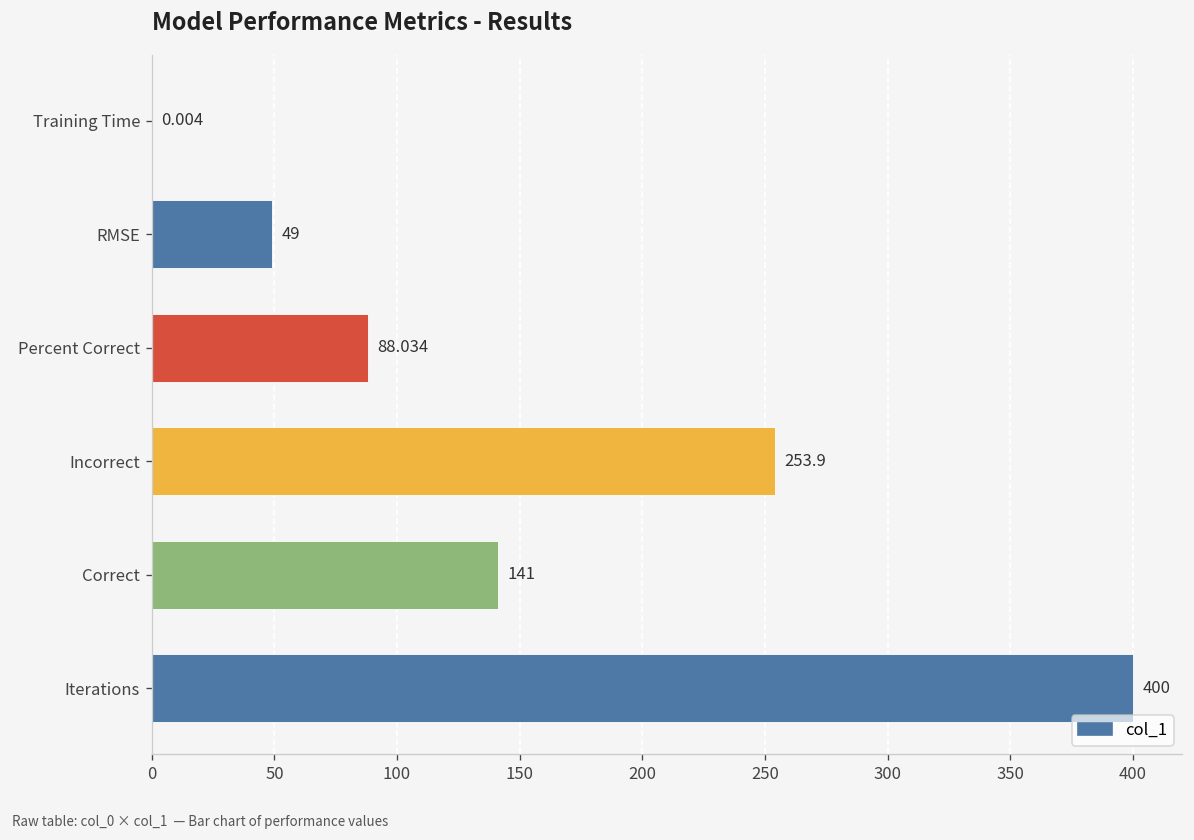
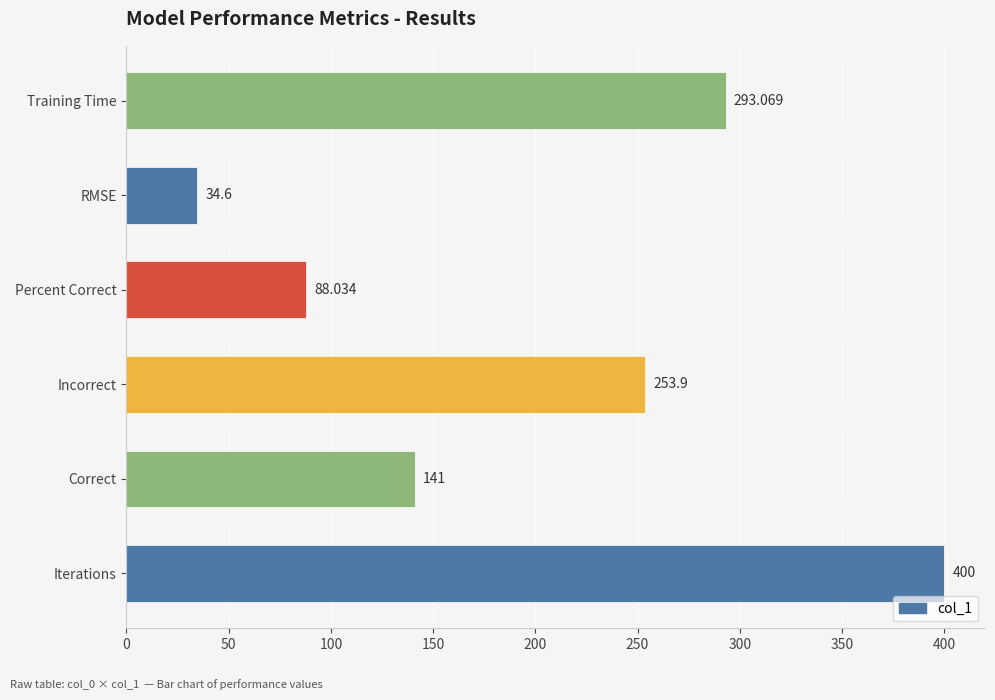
Training Time: 0.004 -> 293.069
RMSE: 49 -> 34.6
